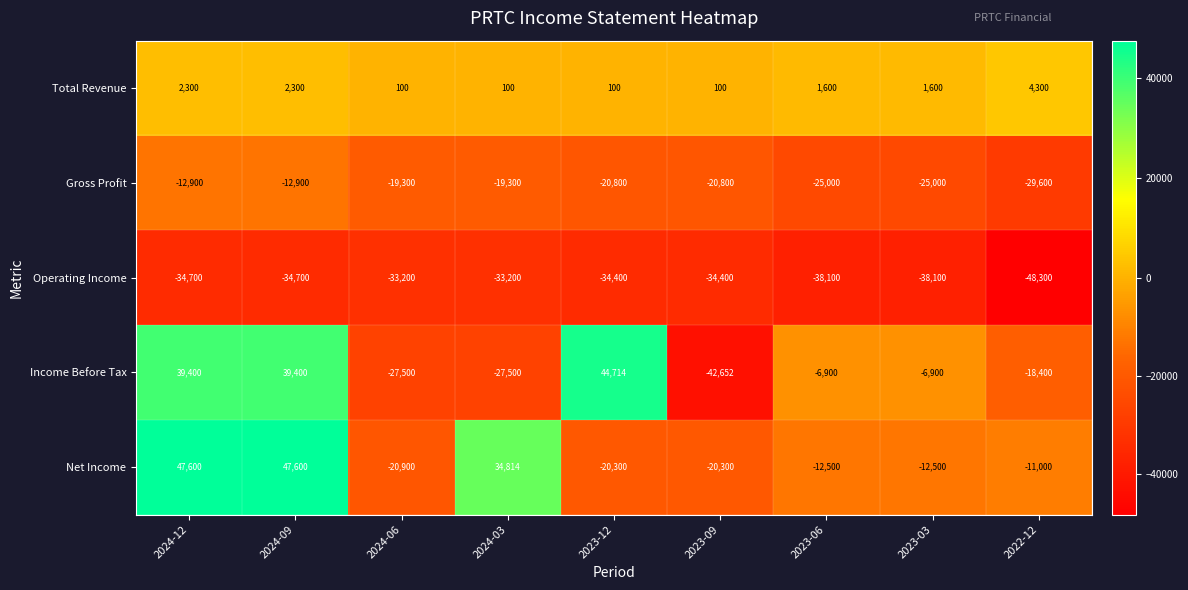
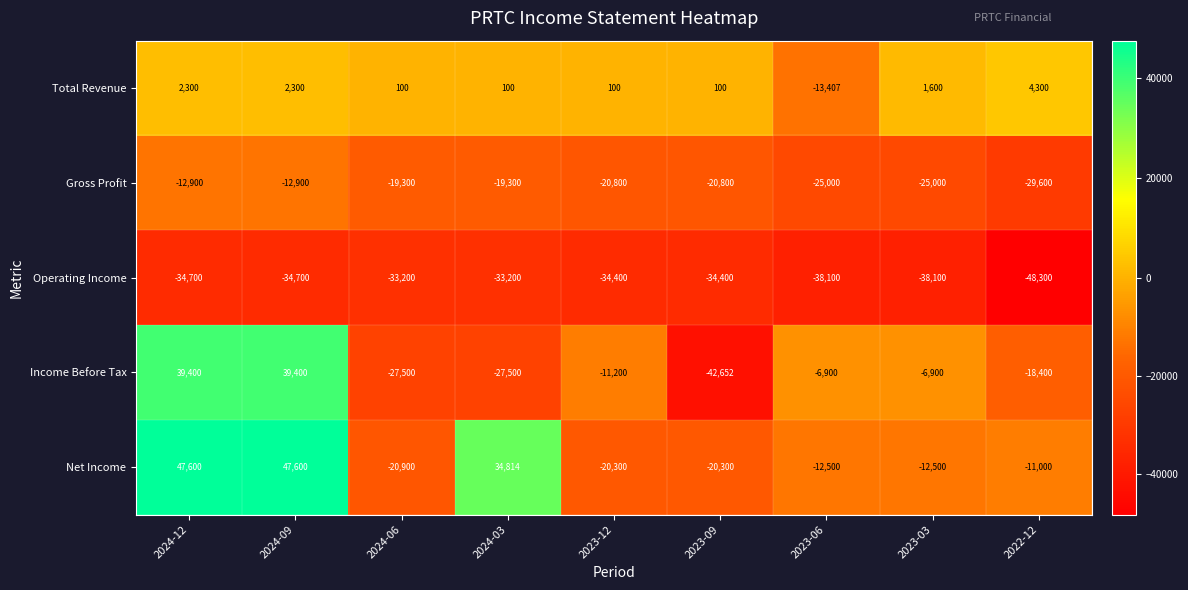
Total Revenue, 2023-06: 1,600 -> -13,407
Income Before Tax, 2023-12: 44,714 -> -11,200
